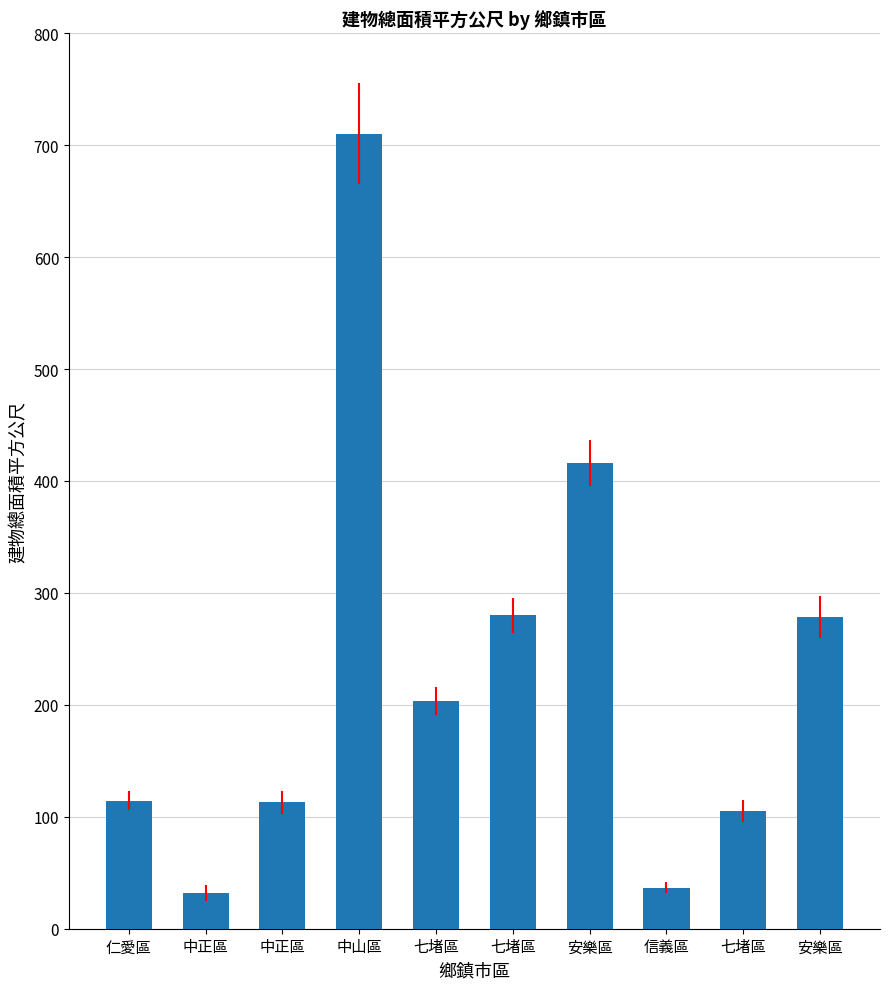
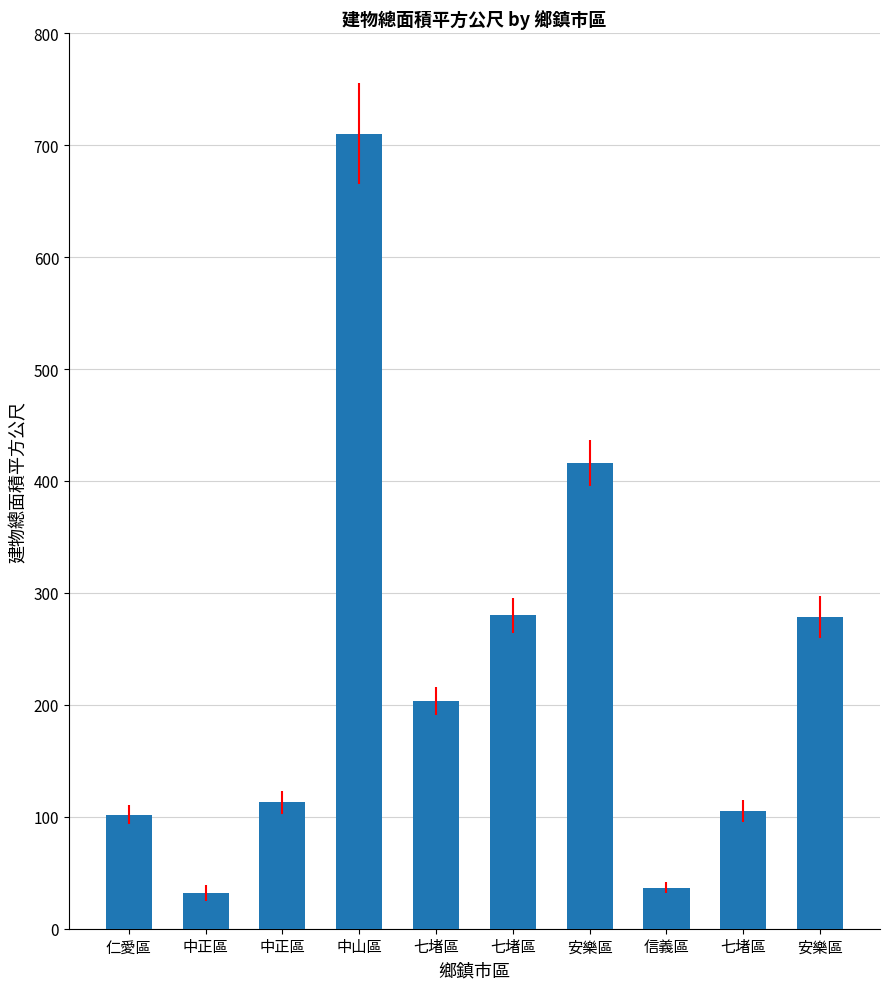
仁愛區: 114 -> 102
